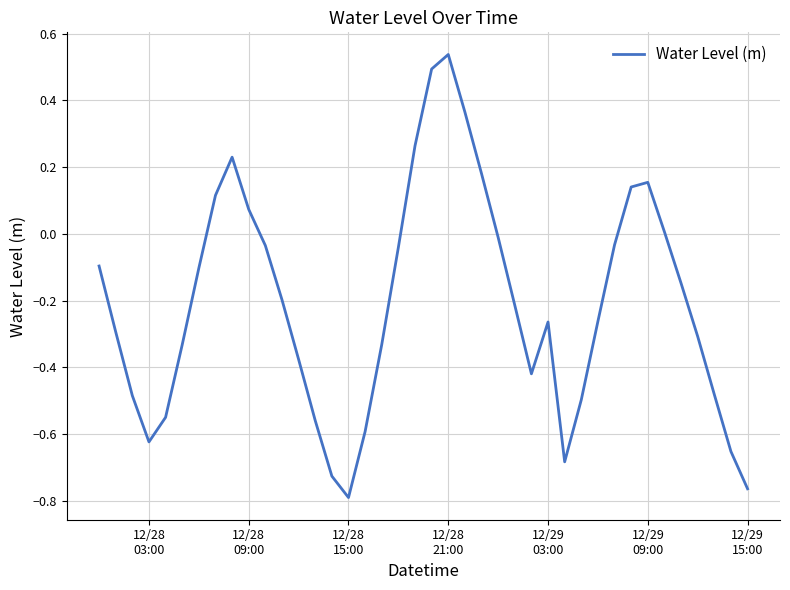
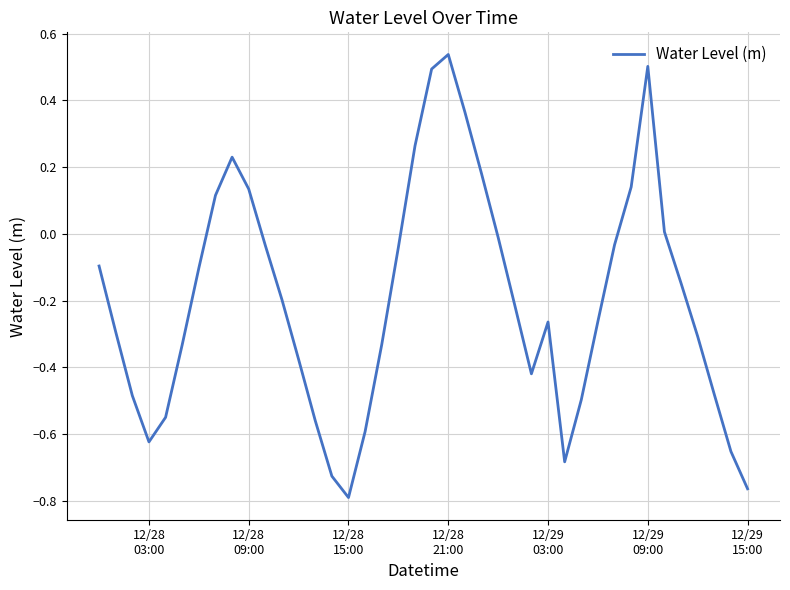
12/28 09:00: 0.07 -> 0.13
12/29 09:00: 0.15 -> 0.50
